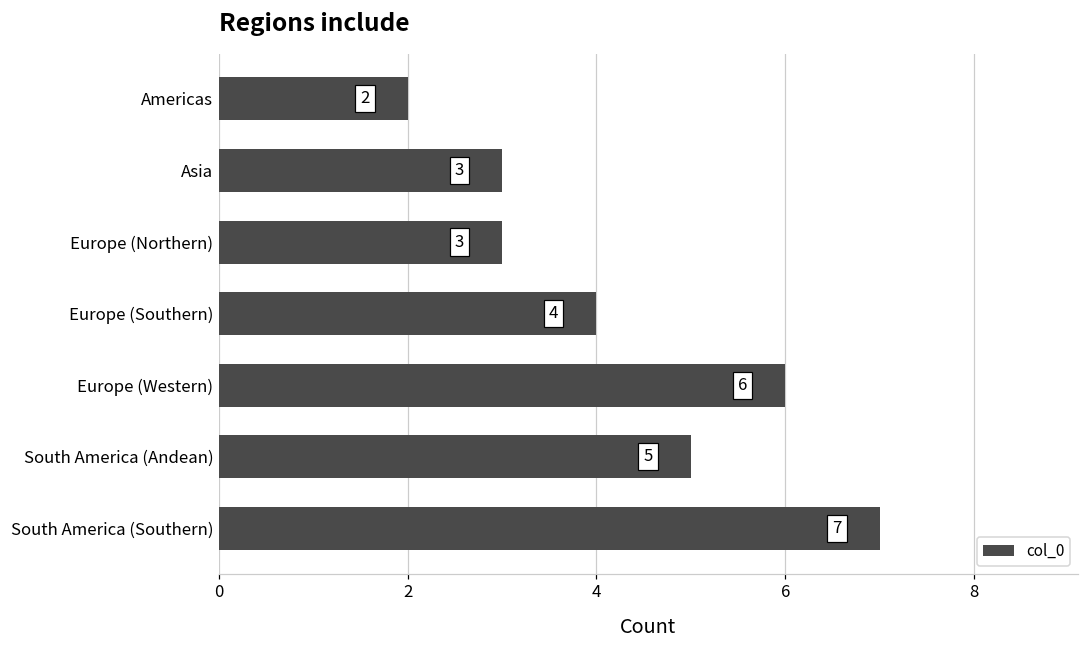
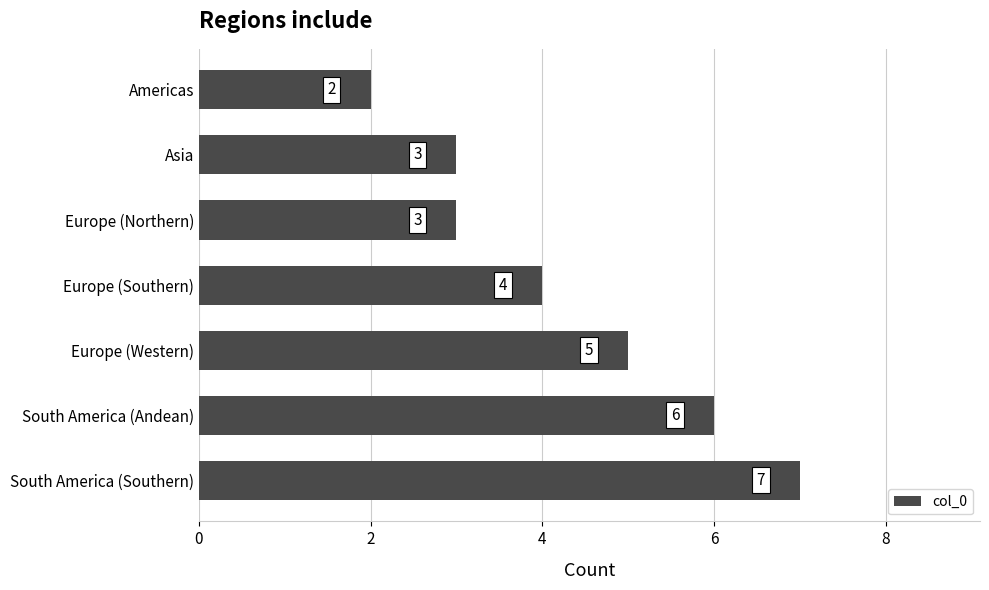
Europe (Western): 6 -> 5
South America (Andean): 5 -> 6
